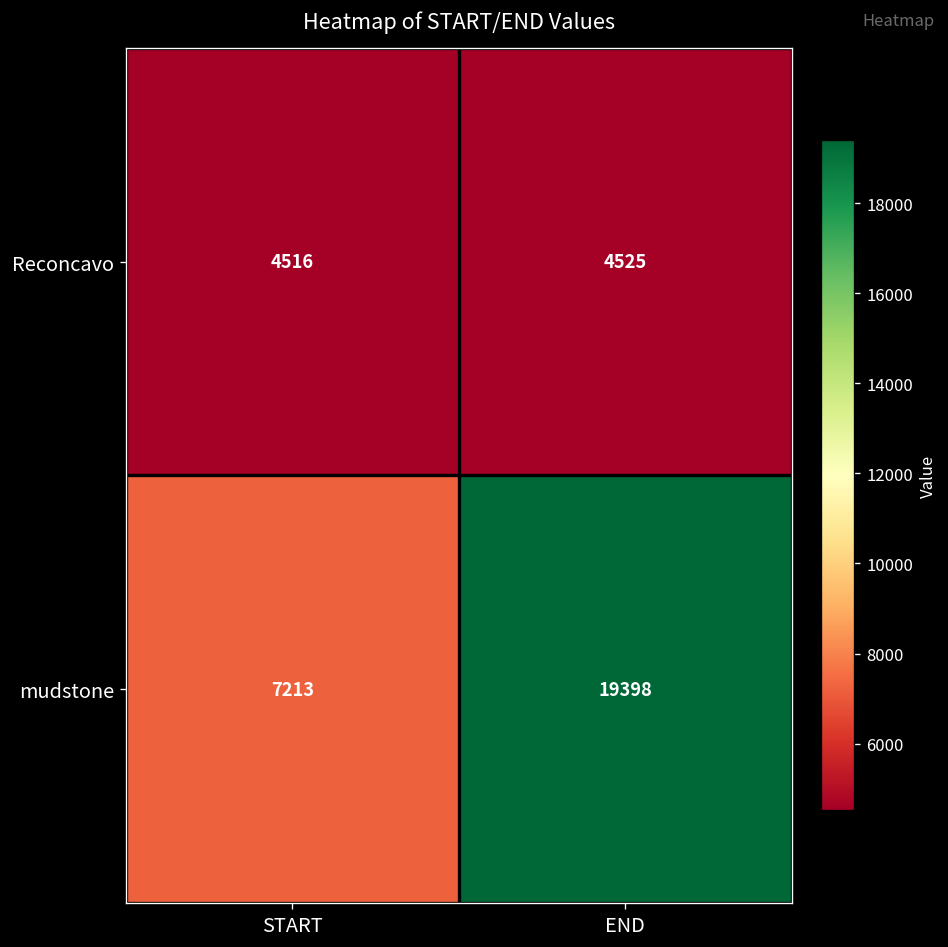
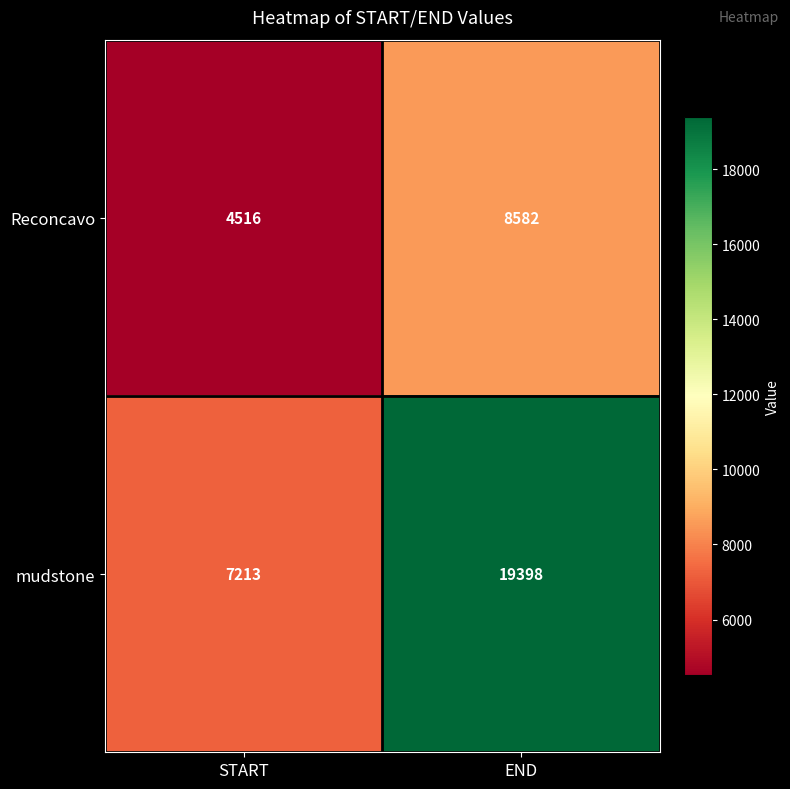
Reconcavo, END: 4525 -> 8582
